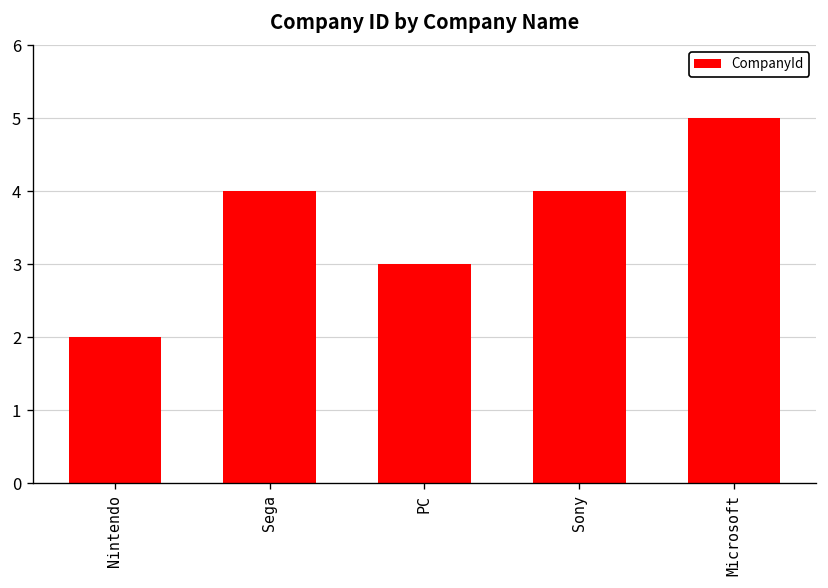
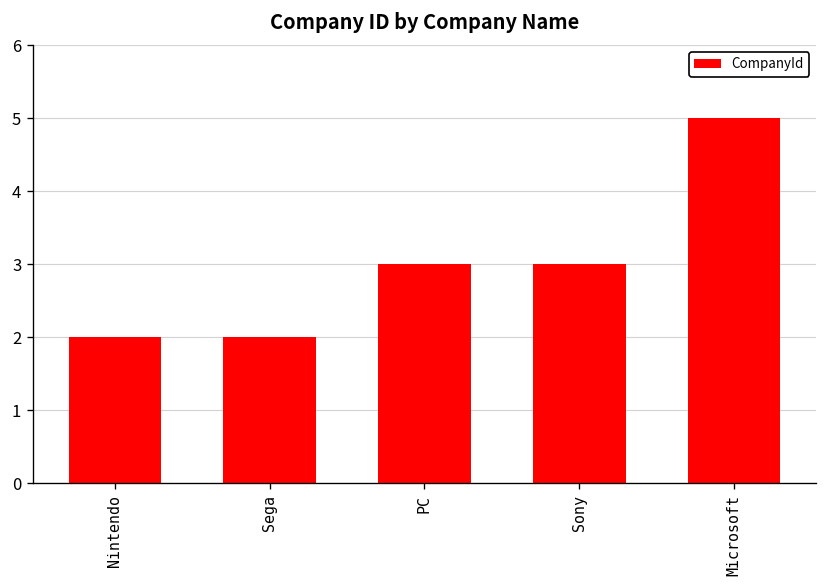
Sega: 4 -> 2
Sony: 4 -> 3
